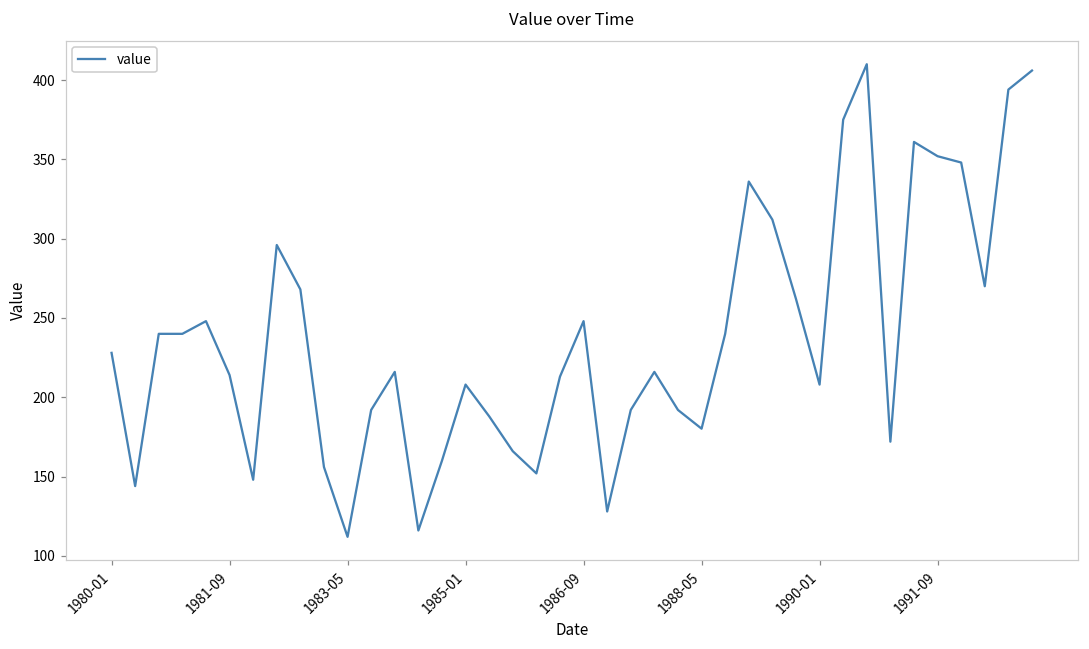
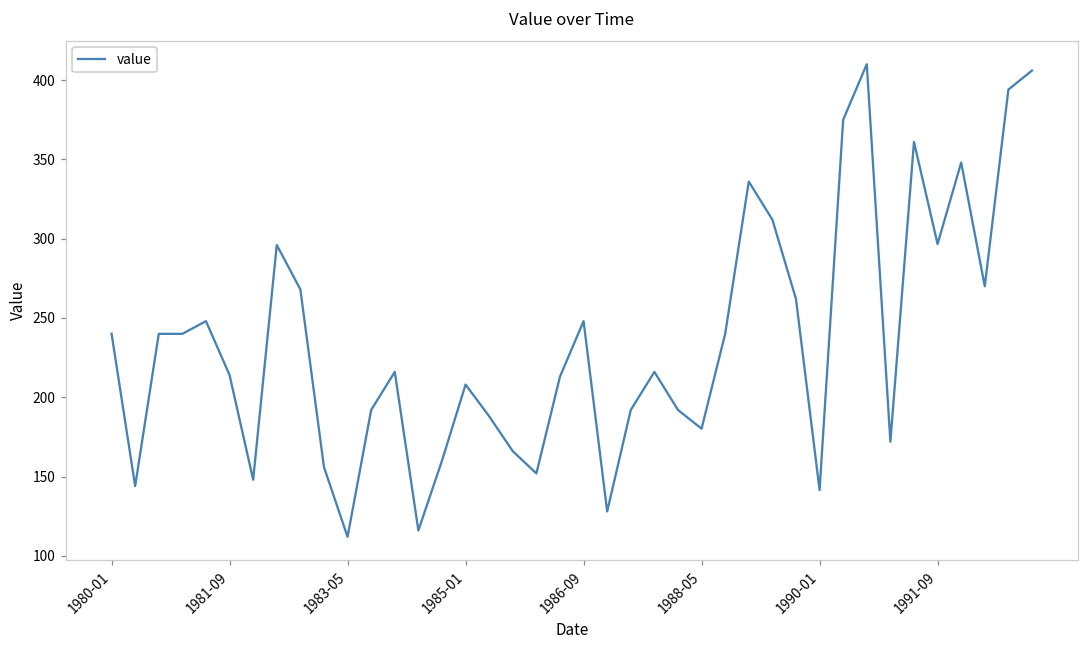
1980-01: 228 -> 240
1990-01: 208 -> 142
1991-09: 352 -> 297
